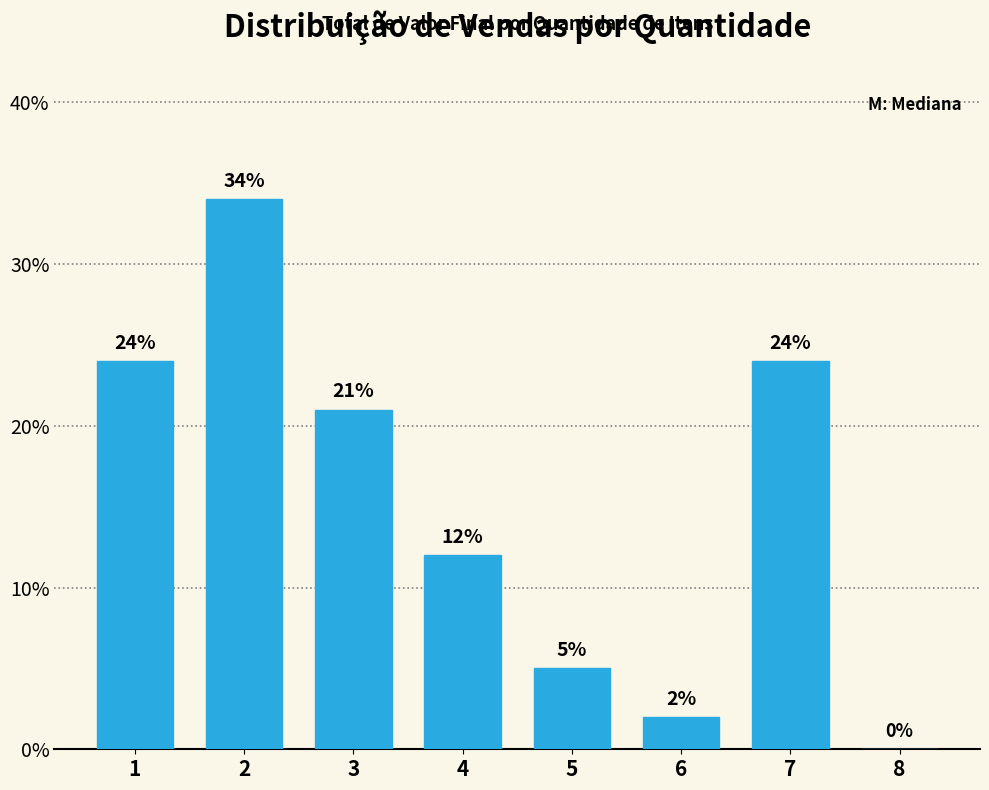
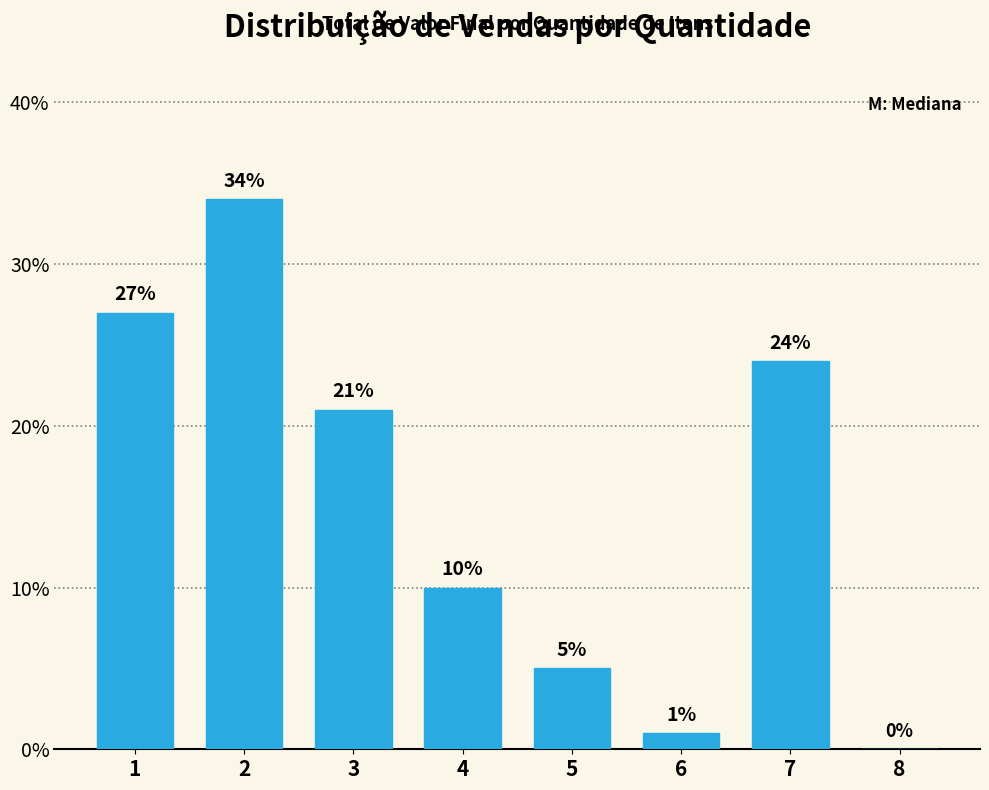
1: 24% -> 27%
4: 12% -> 10%
6: 2% -> 1%
